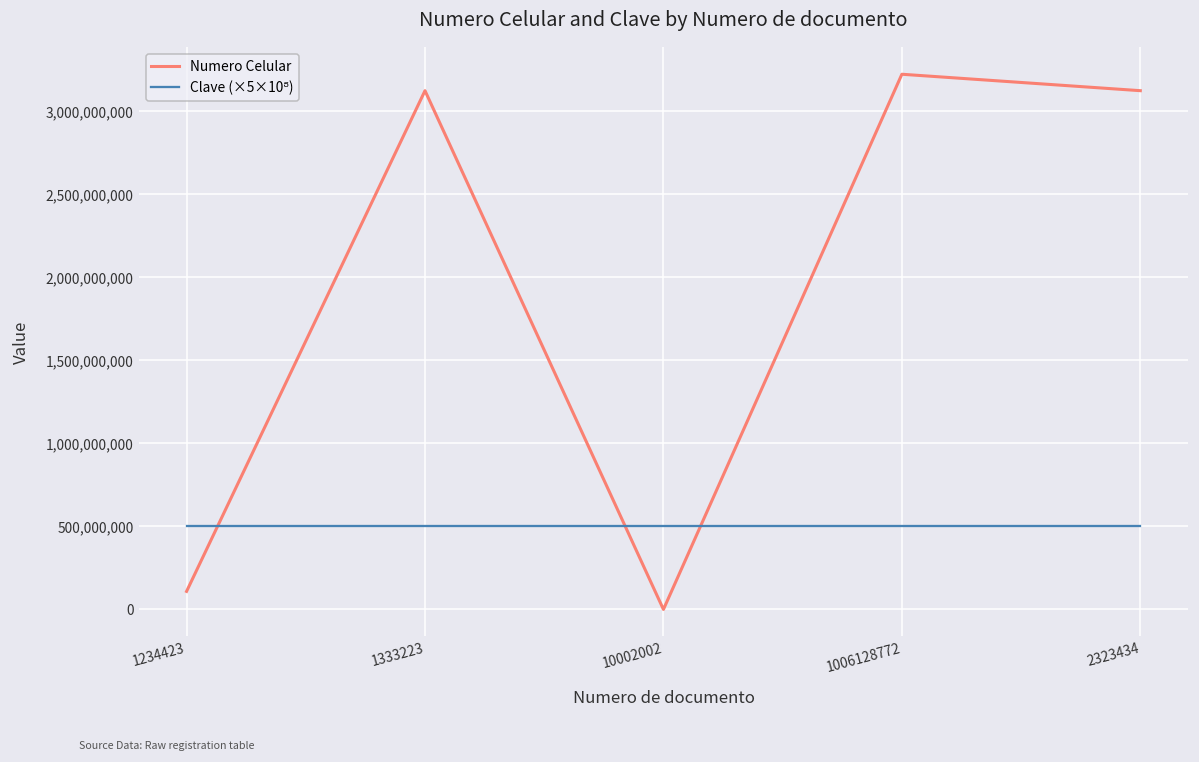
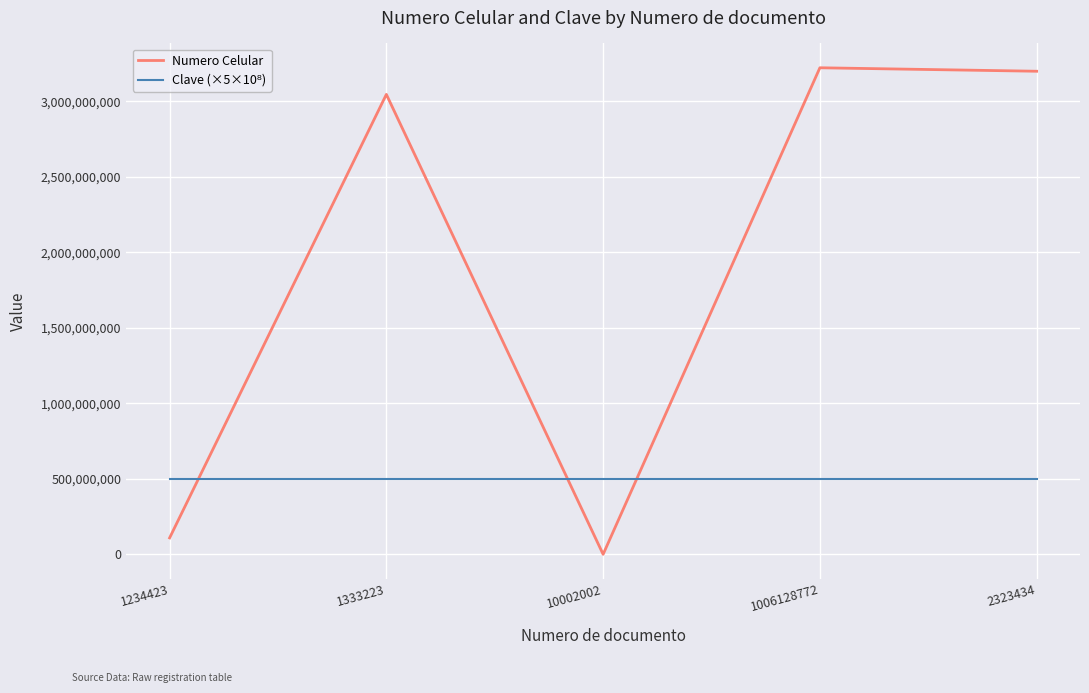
Numero Celular, 1333223: 3,120,000,000 -> 3,050,000,000
Numero Celular, 2323434: 3,120,000,000 -> 3,200,000,000
